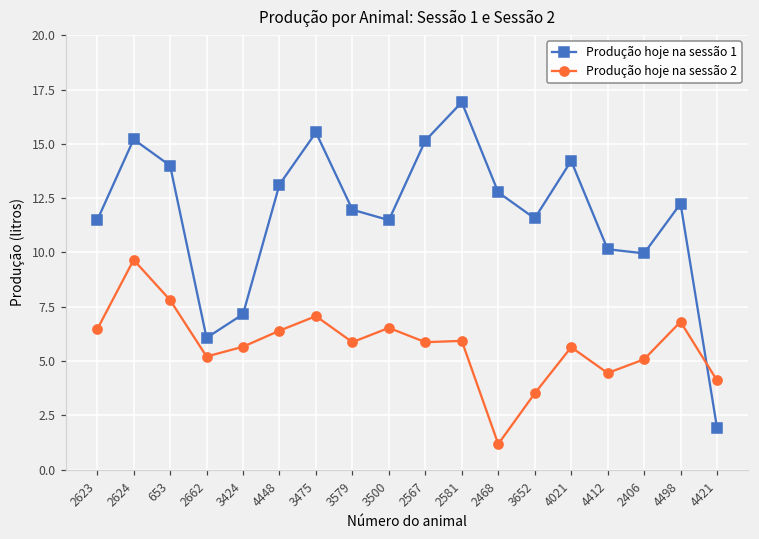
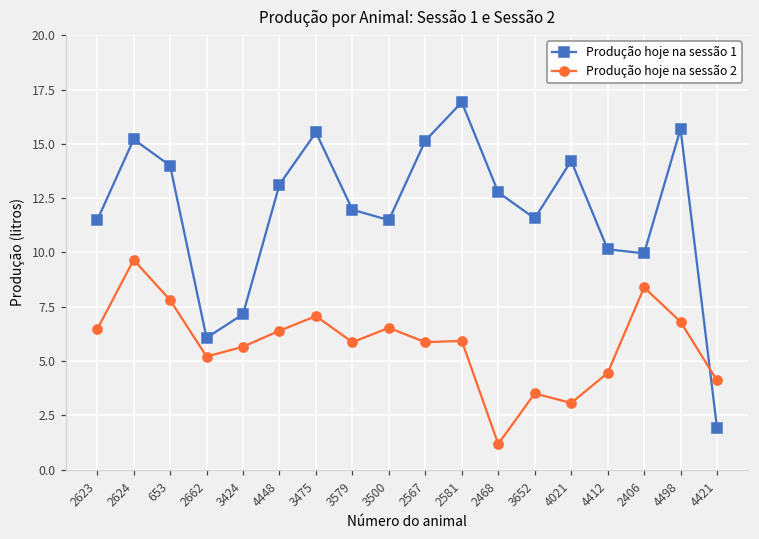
Produção hoje na sessão 2, 4021: 5.6 -> 3.1
Produção hoje na sessão 2, 2406: 5.1 -> 8.4
Produção hoje na sessão 1, 4498: 12.3 -> 15.7
